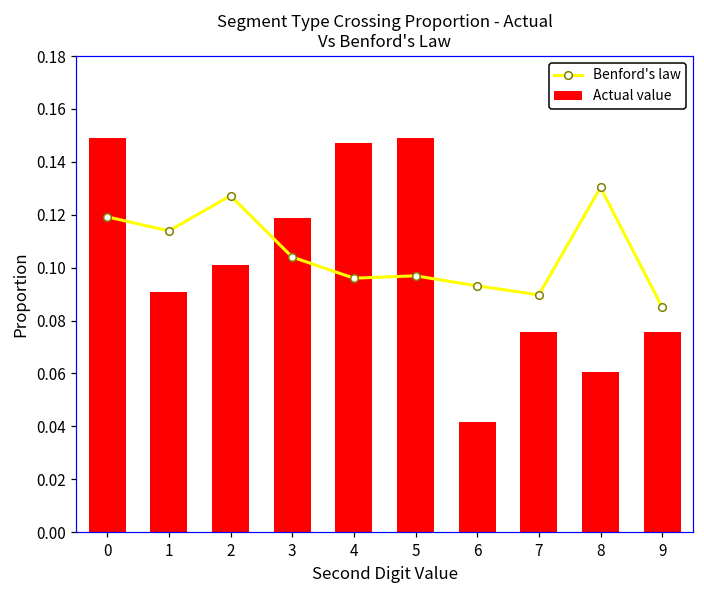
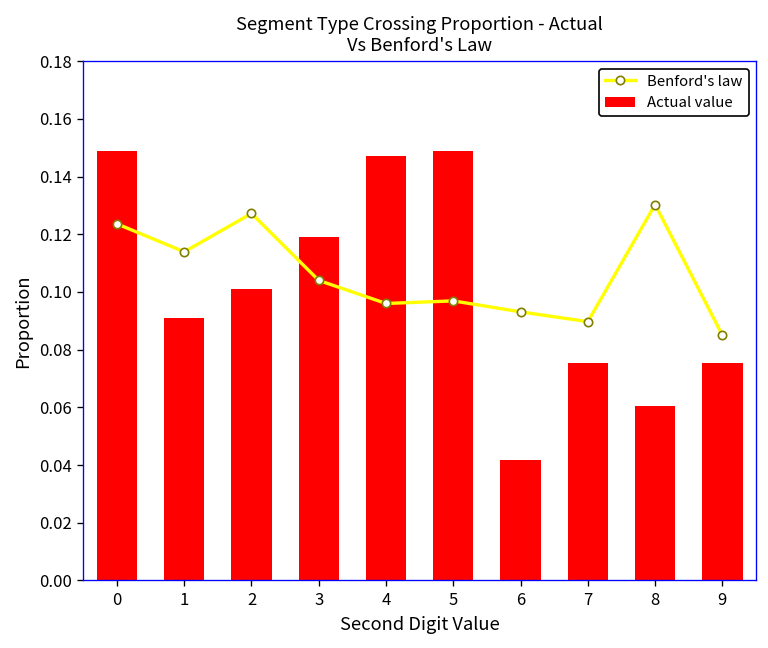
Benford's law, 0: 0.119 -> 0.124
